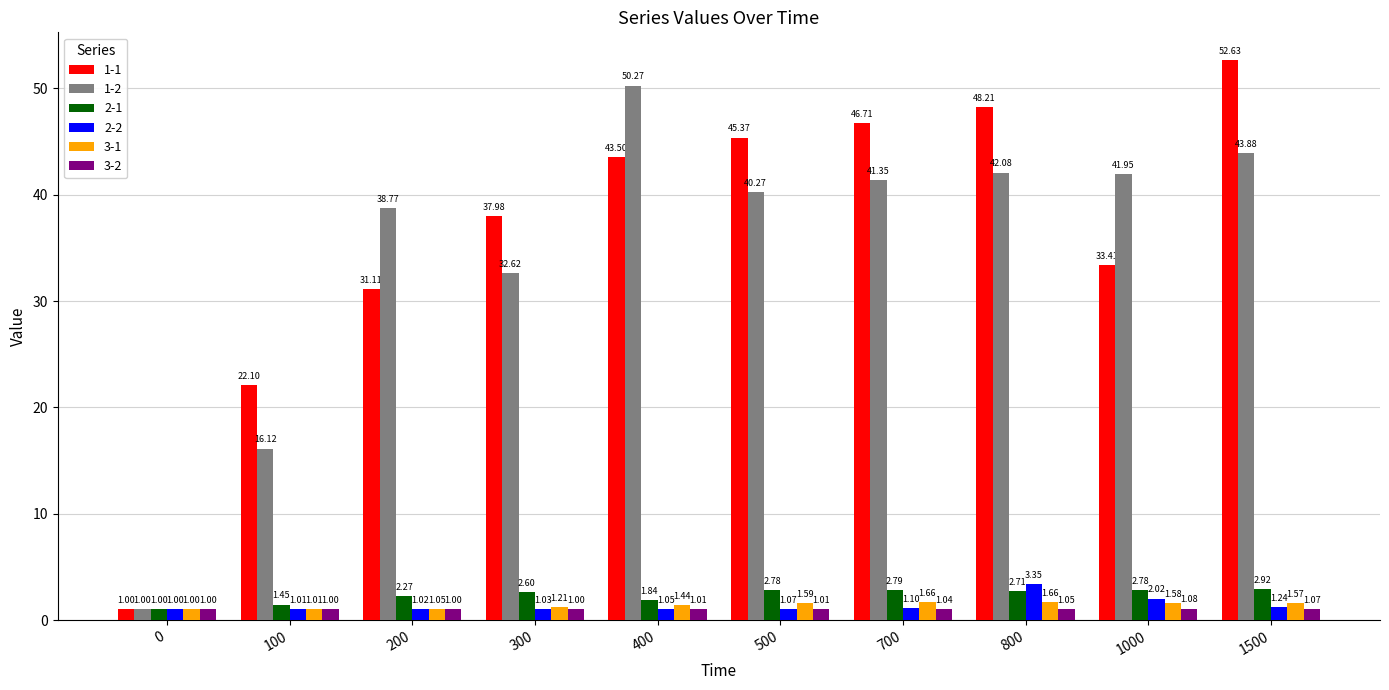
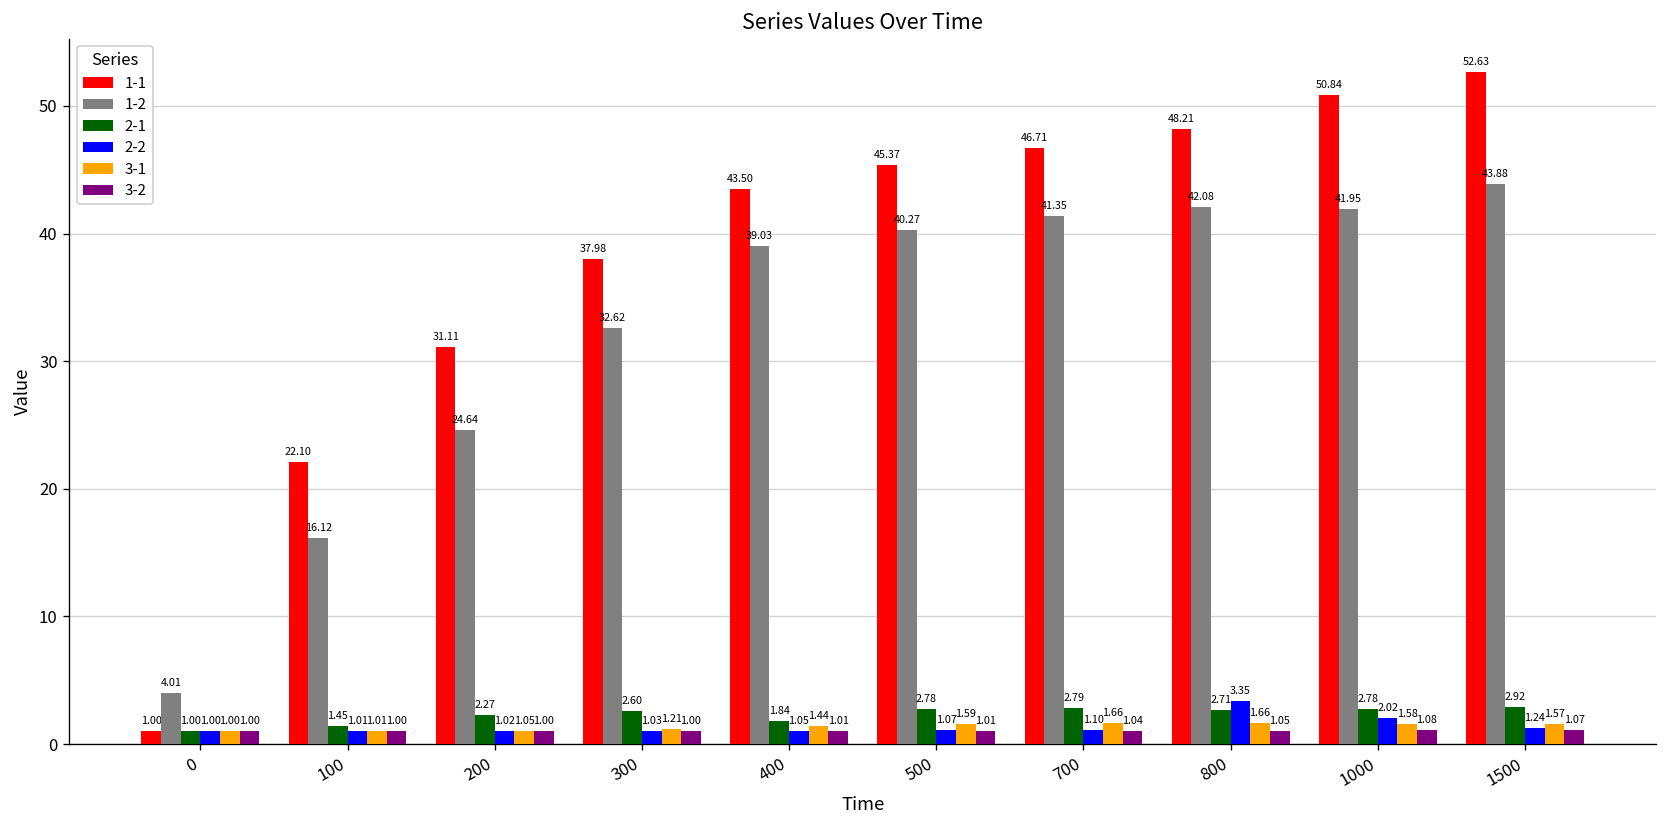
1-2, 0: 1.00 -> 4.01
1-2, 200: 38.77 -> 24.64
1-2, 400: 50.27 -> 39.03
1-1, 1000: 33.41 -> 50.84
